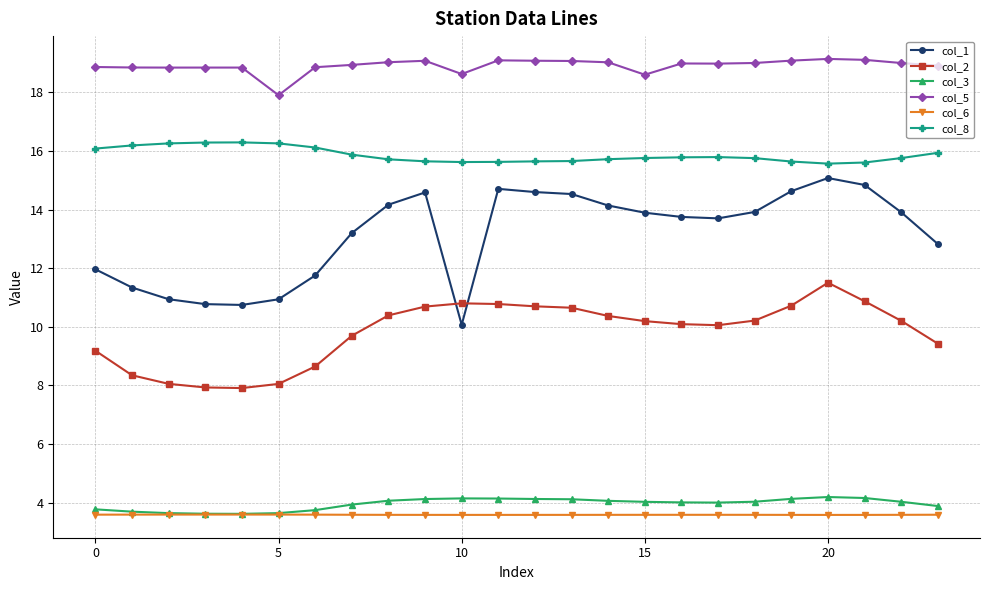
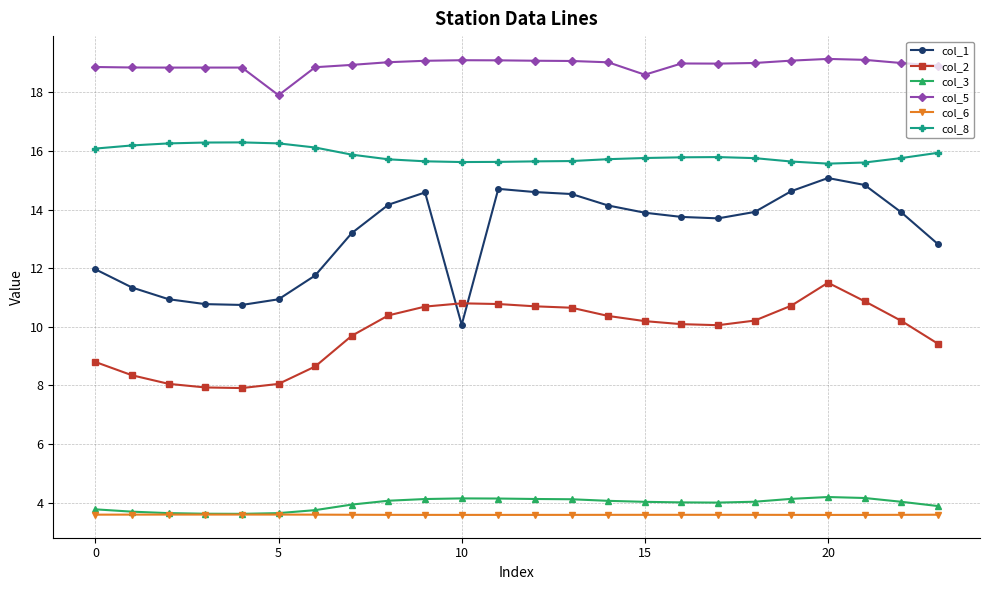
col_2, 0: 9.2 -> 8.8
col_5, 10: 18.6 -> 19.1
